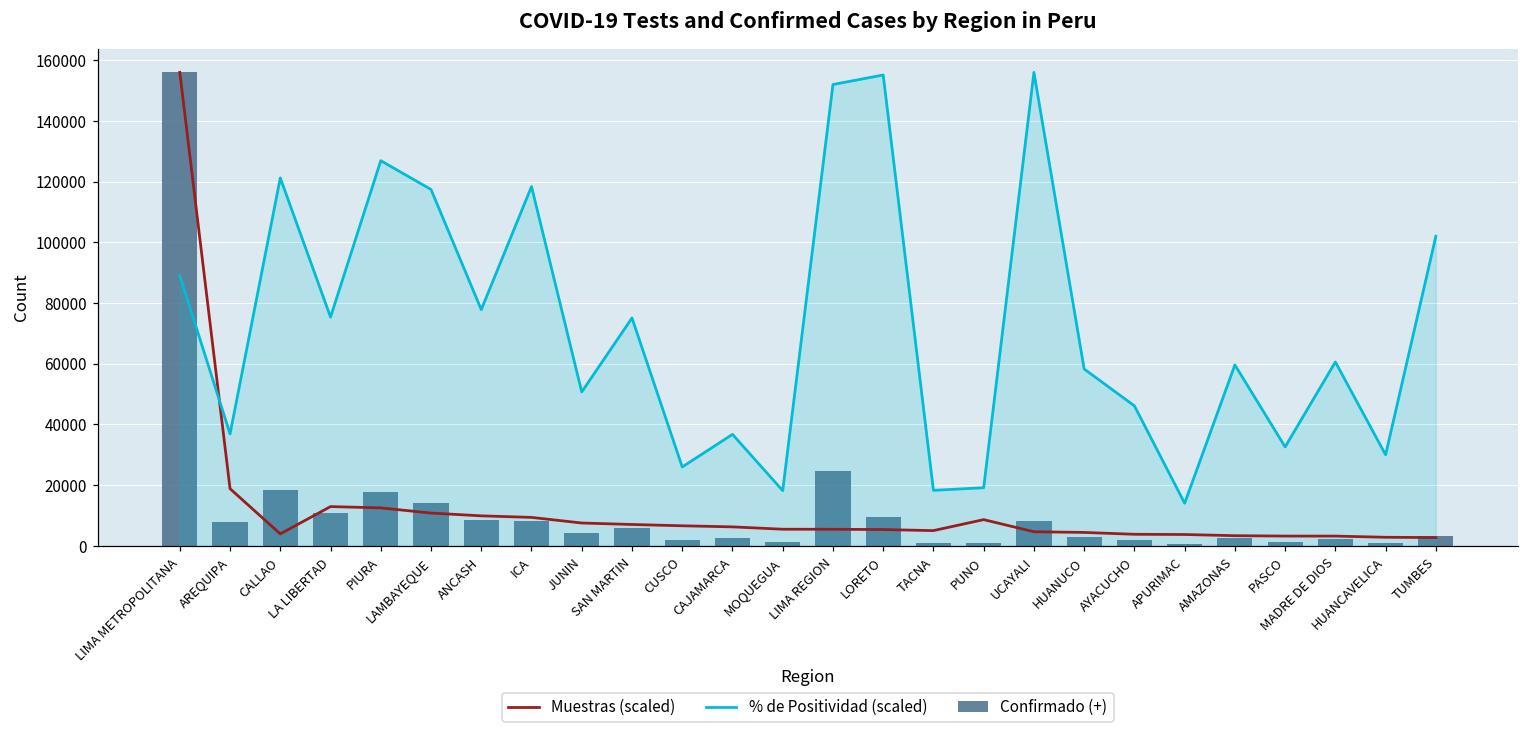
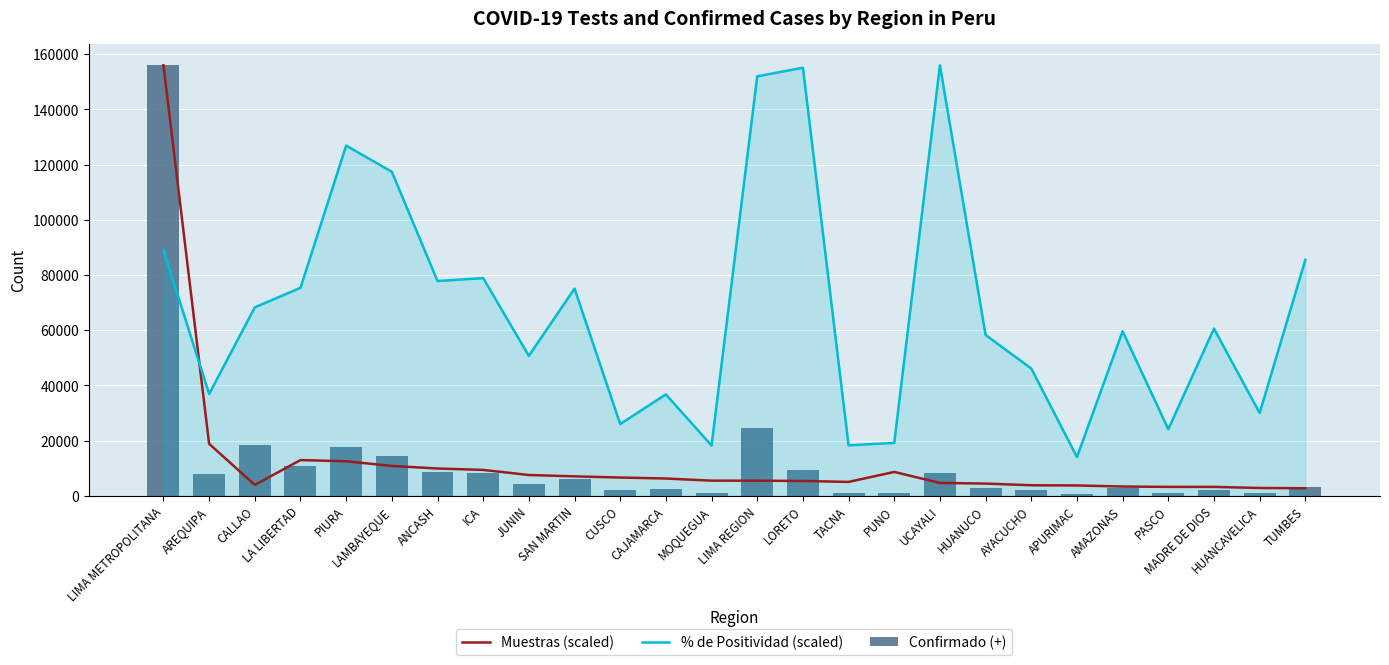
% de Positividad (scaled), CALLAO: 121000 -> 68000
% de Positividad (scaled), ICA: 118000 -> 79000
% de Positividad (scaled), PASCO: 33000 -> 24000
% de Positividad (scaled), TUMBES: 102000 -> 85000
